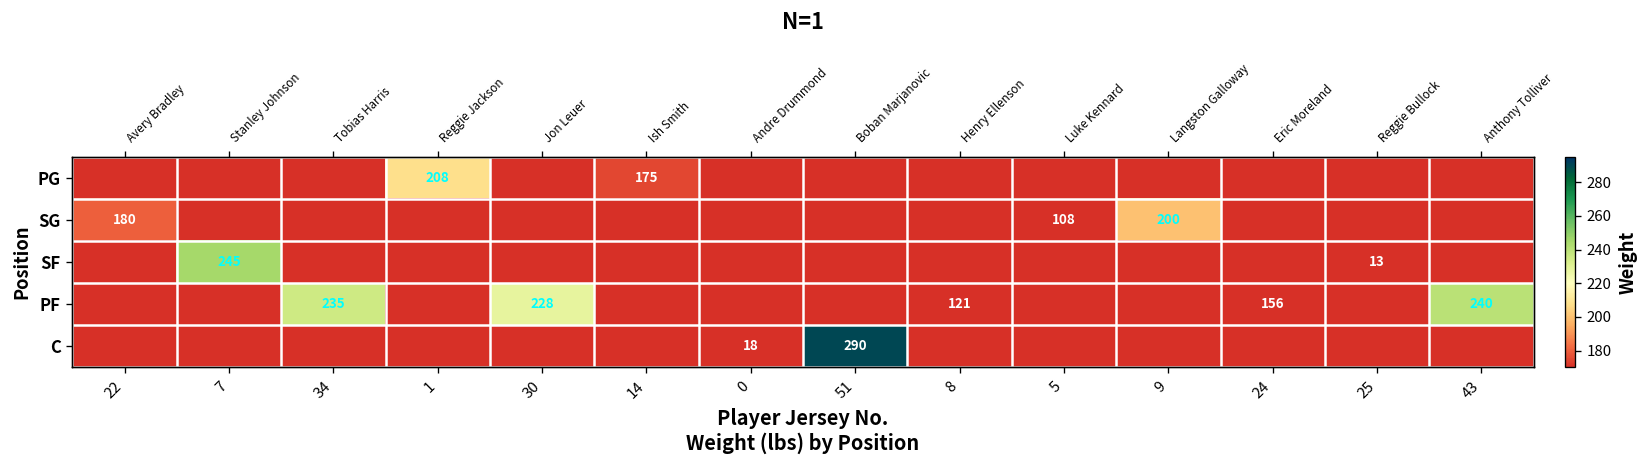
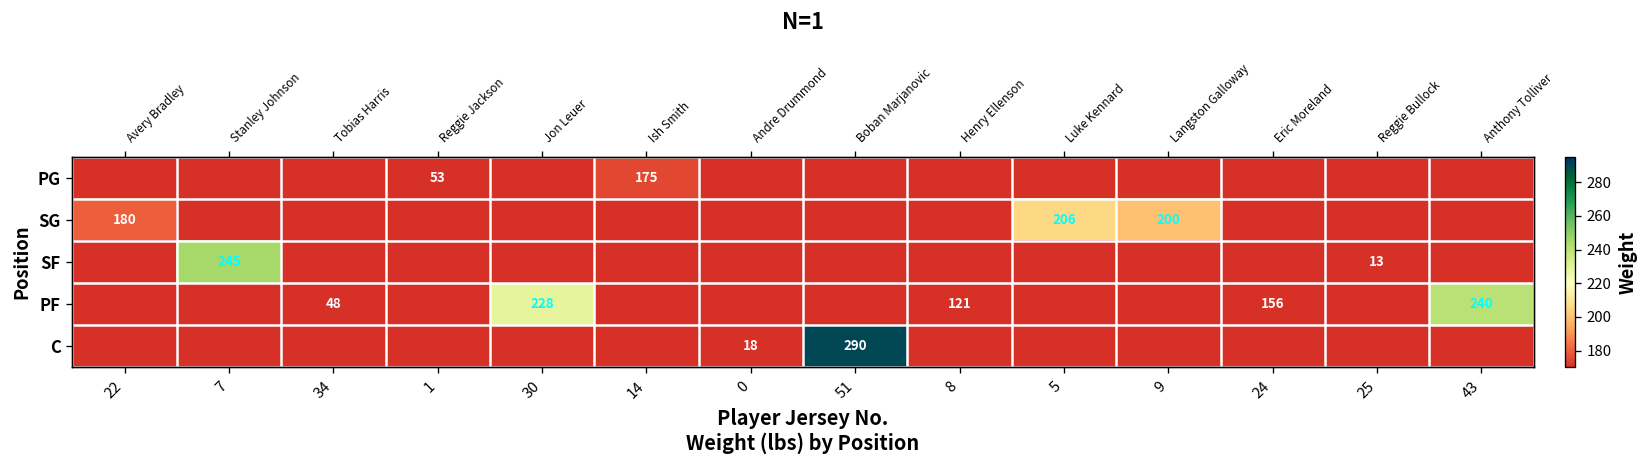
PG, 1: 208 -> 53
SG, 5: 108 -> 206
PF, 34: 235 -> 48
